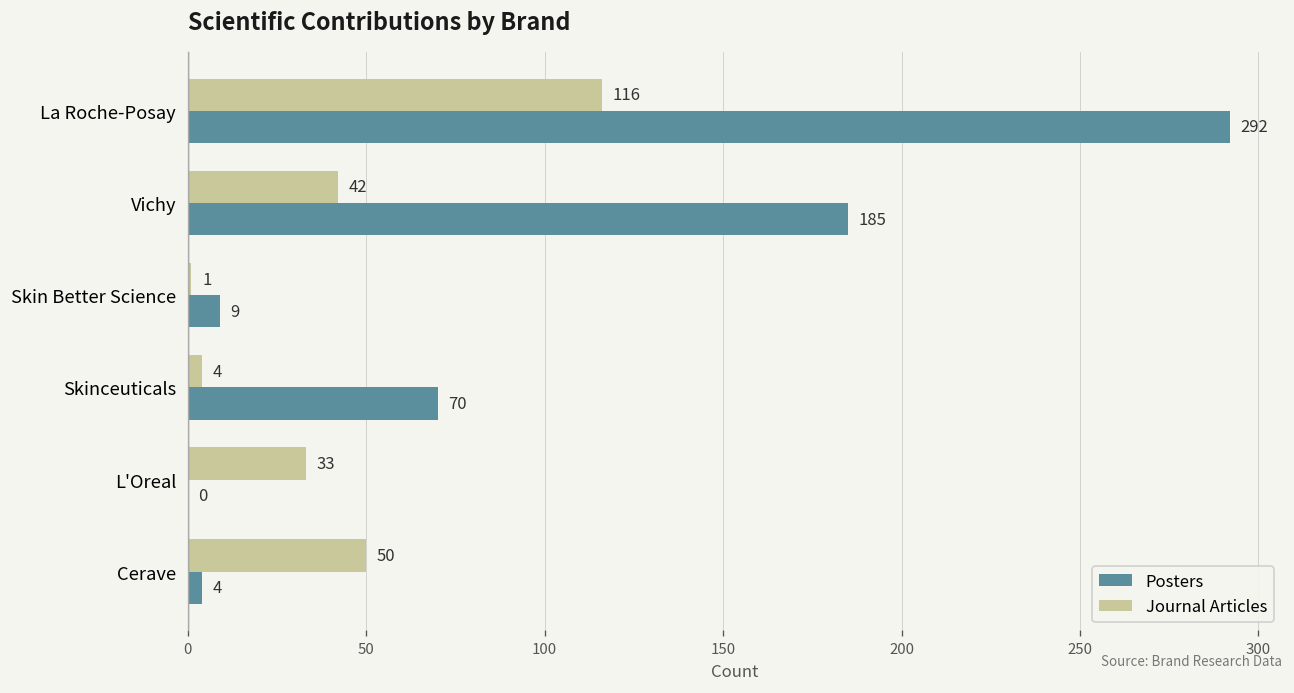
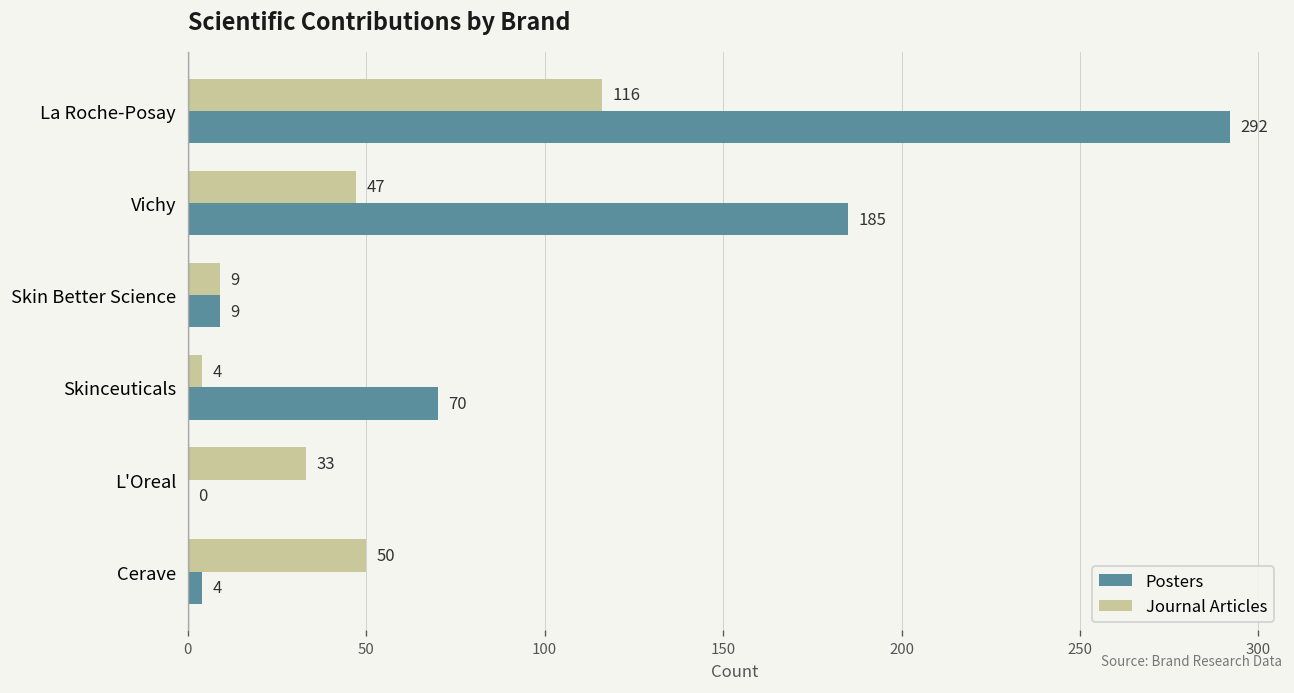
Journal Articles, Vichy: 42 -> 47
Journal Articles, Skin Better Science: 1 -> 9
